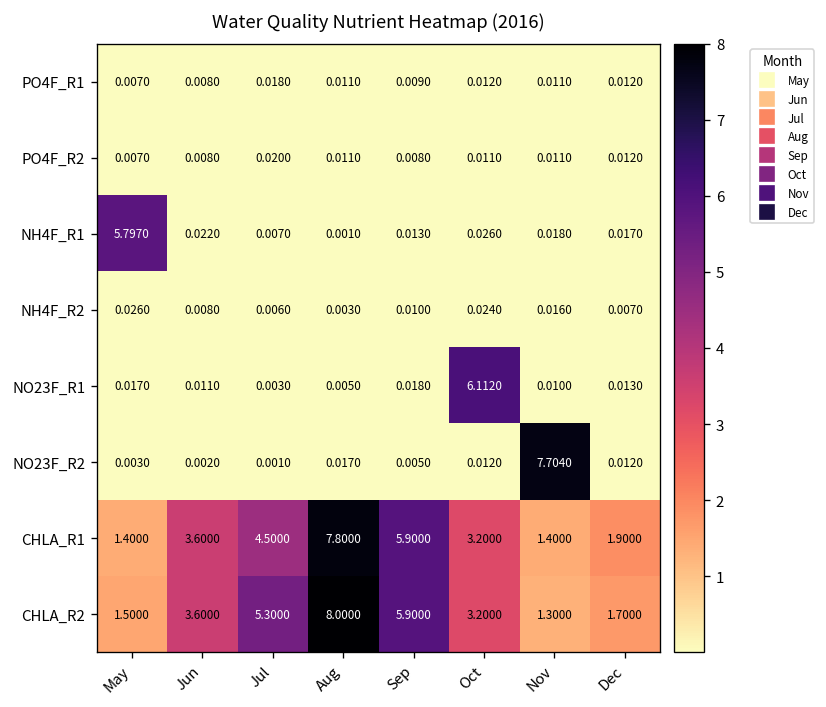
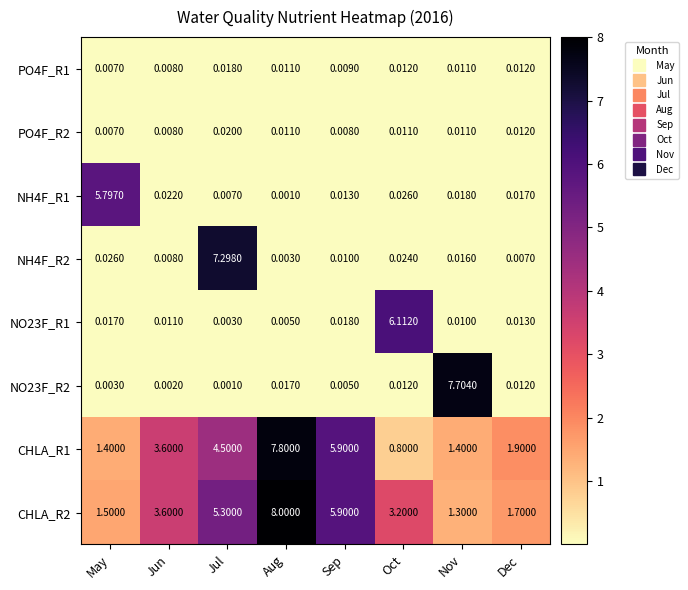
NH4F_R2, Jul: 0.0060 -> 7.2980
CHLA_R1, Oct: 3.2000 -> 0.8000
